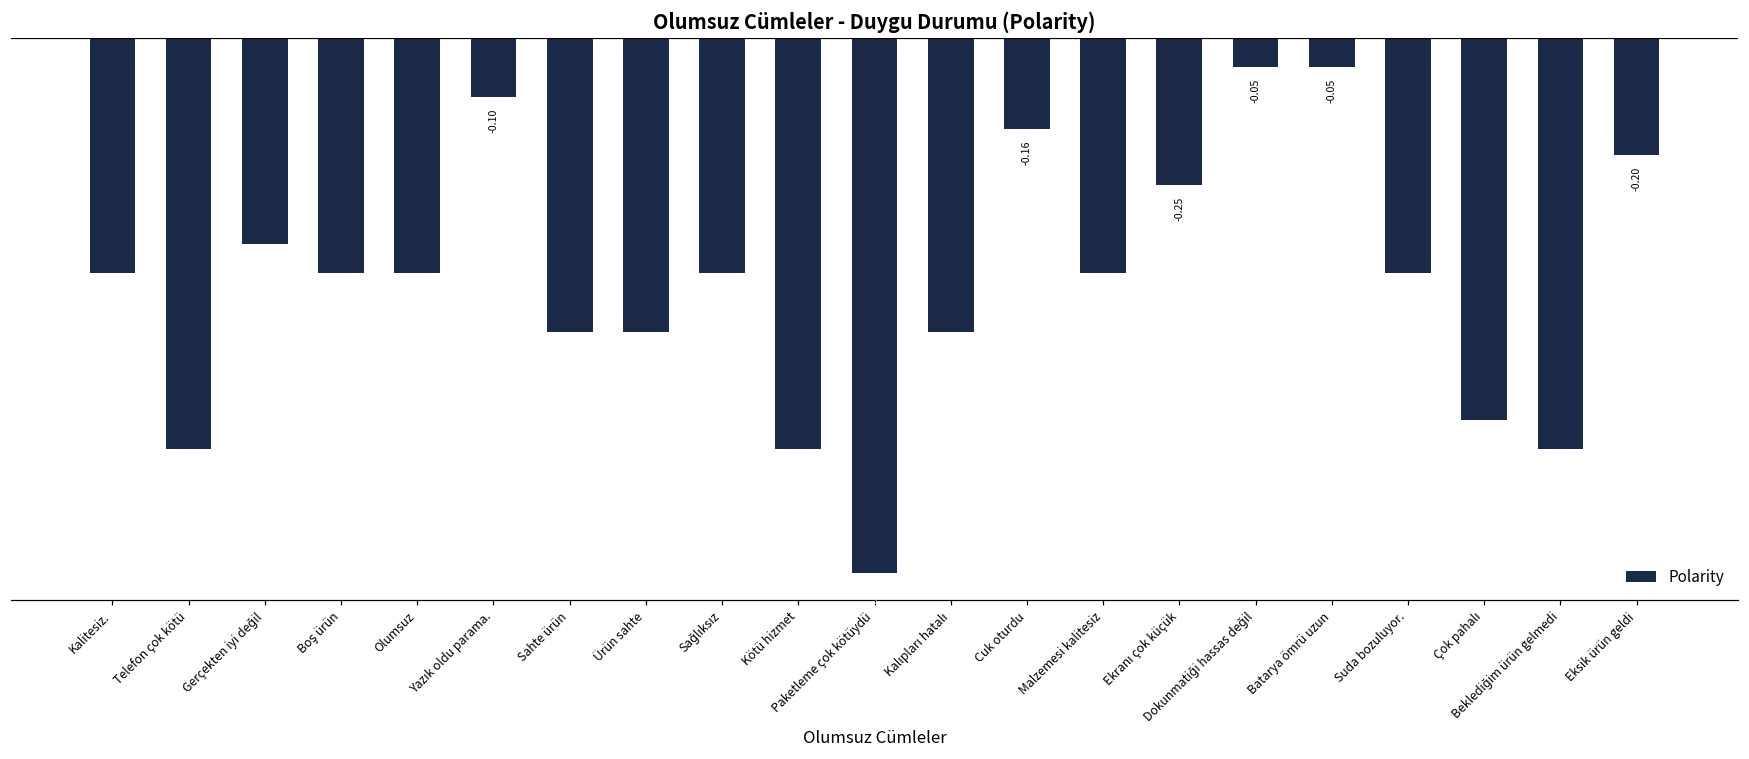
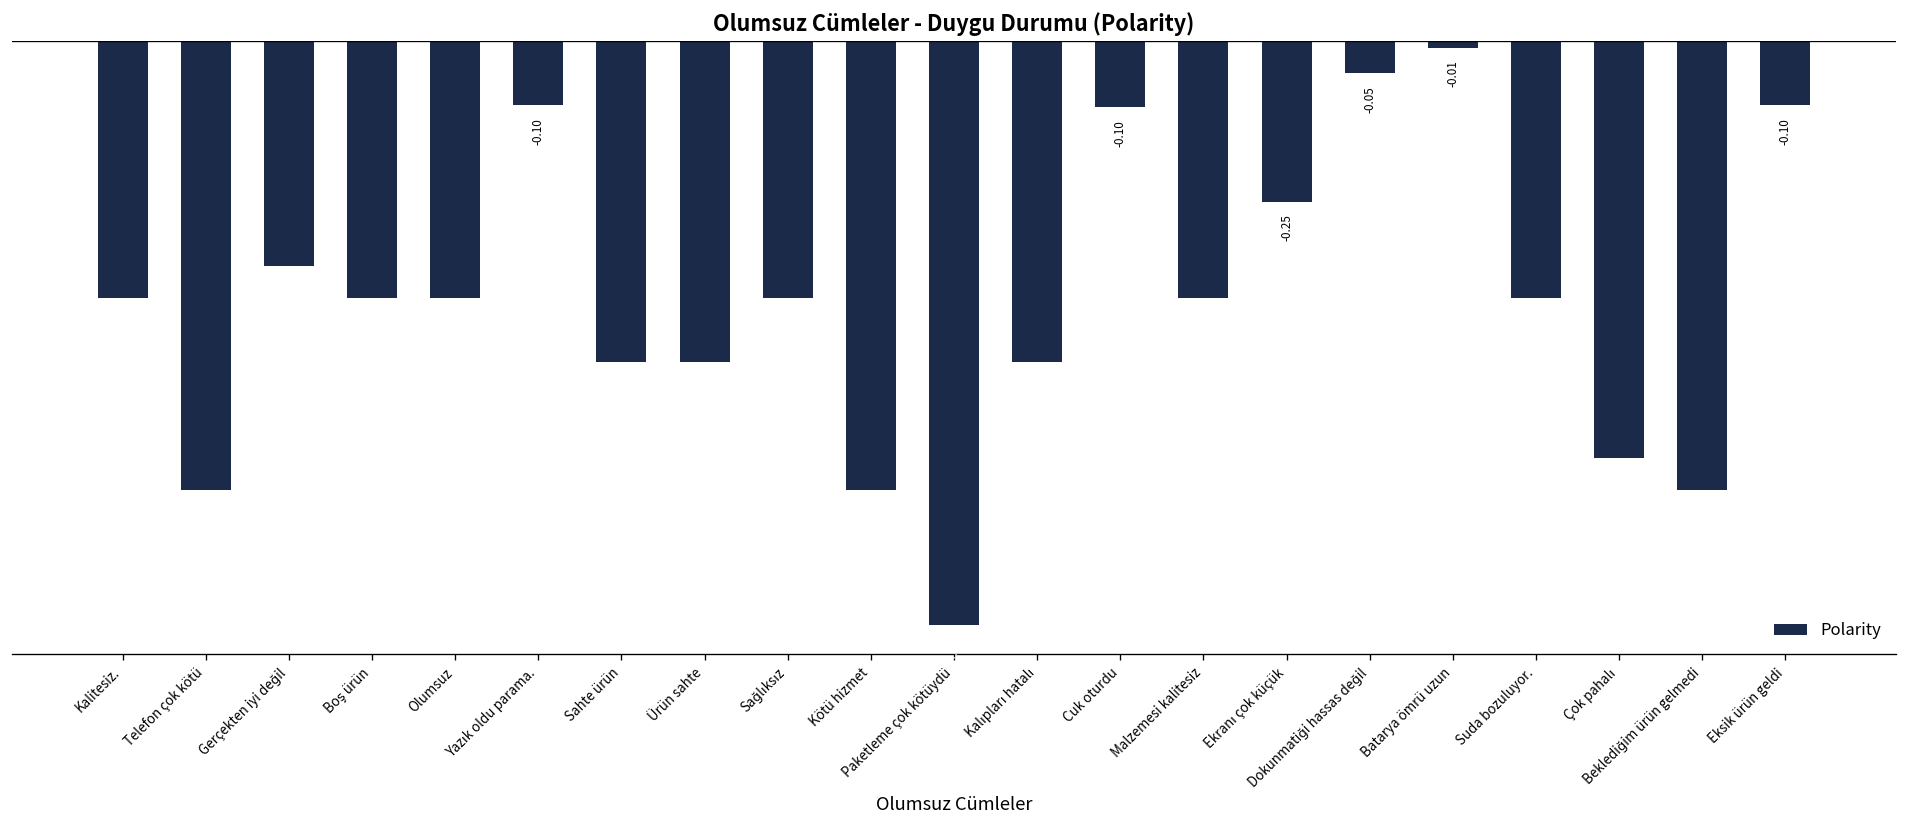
Cuk oturdu: -0.16 -> -0.10
Batarya ömrü uzun: -0.05 -> -0.01
Eksik ürün geldi: -0.20 -> -0.10
